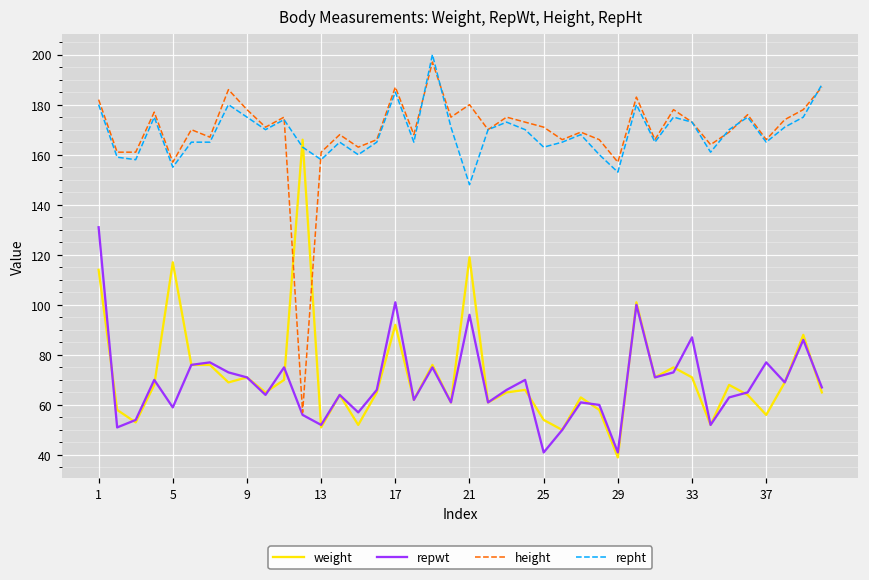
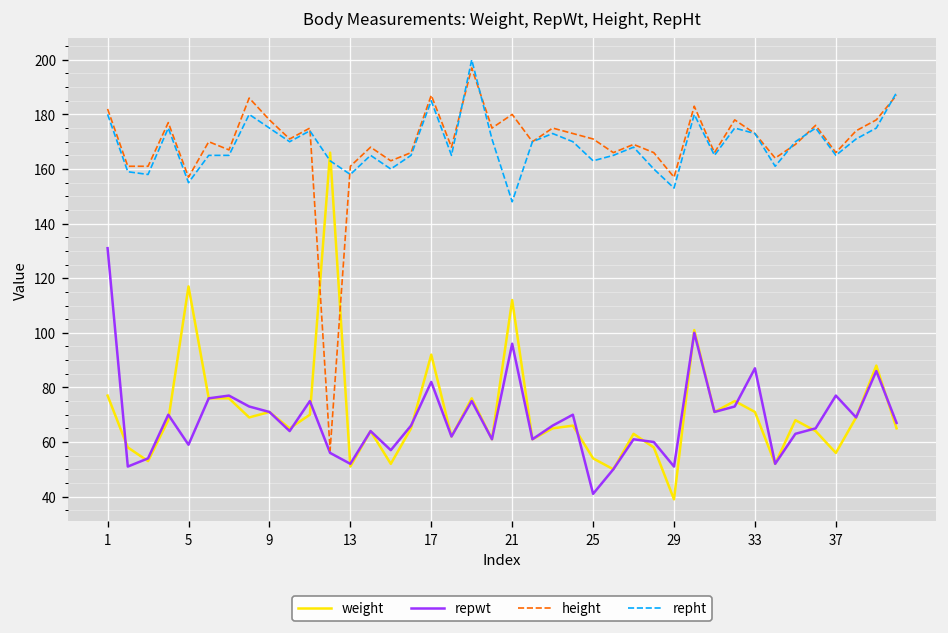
weight, 1: 114 -> 77
repwt, 17: 101 -> 82
weight, 21: 119 -> 112
repwt, 29: 41 -> 51
